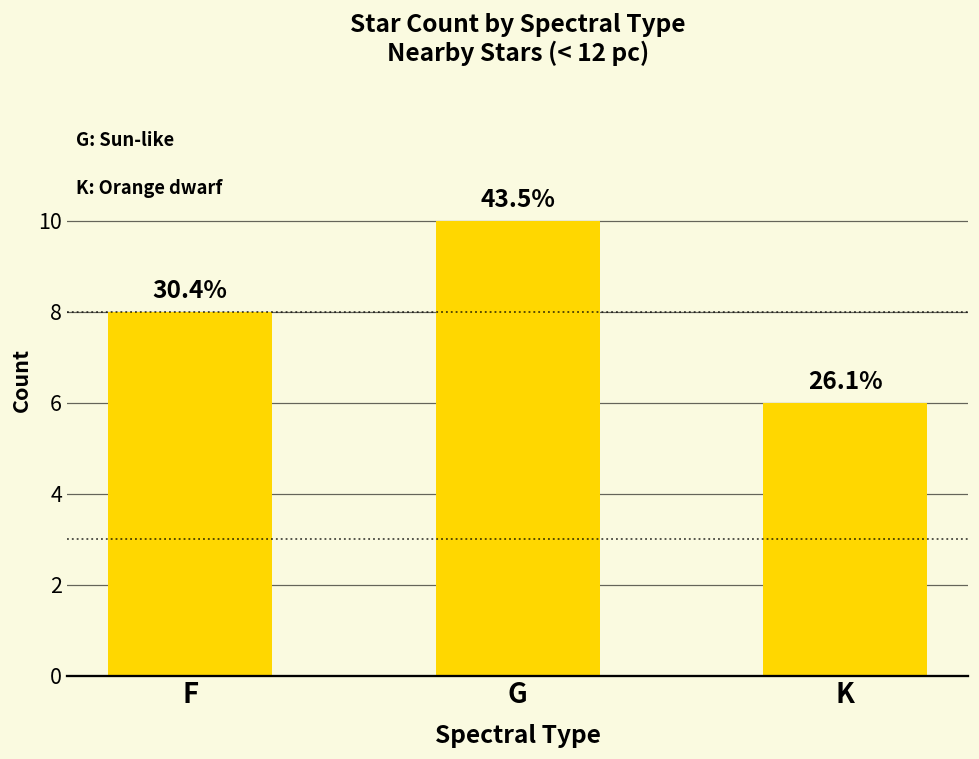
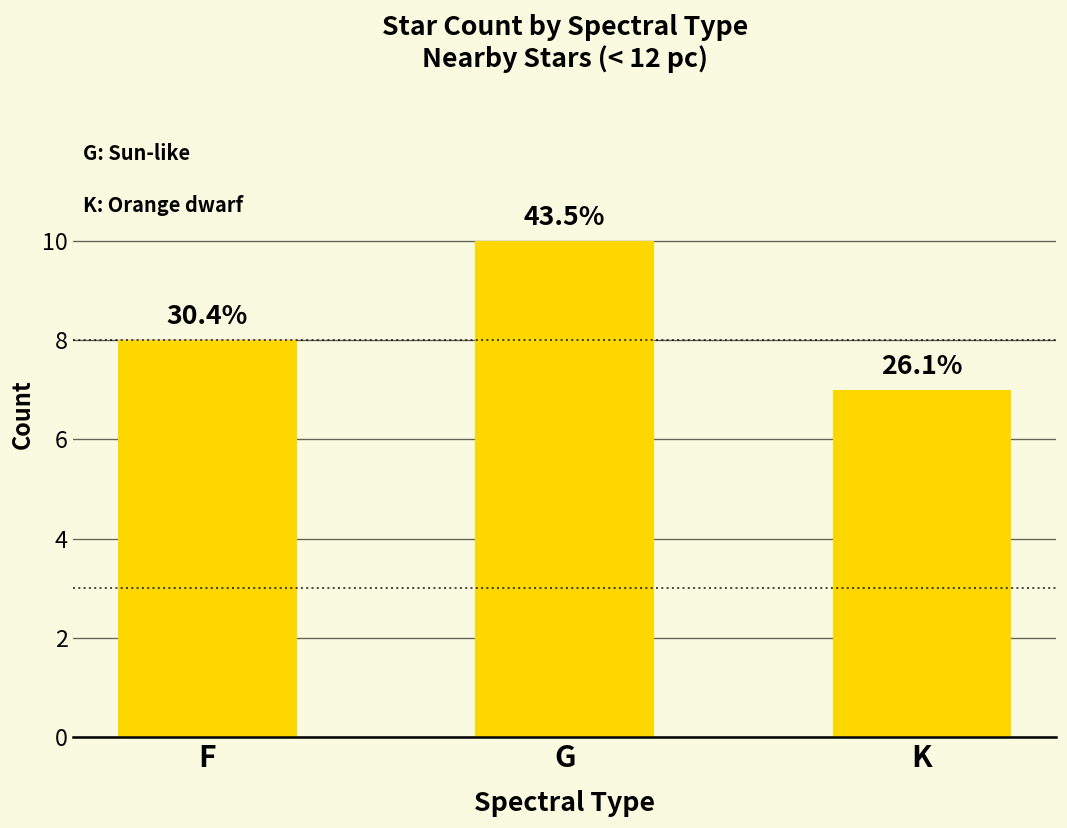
K: 6 -> 7
